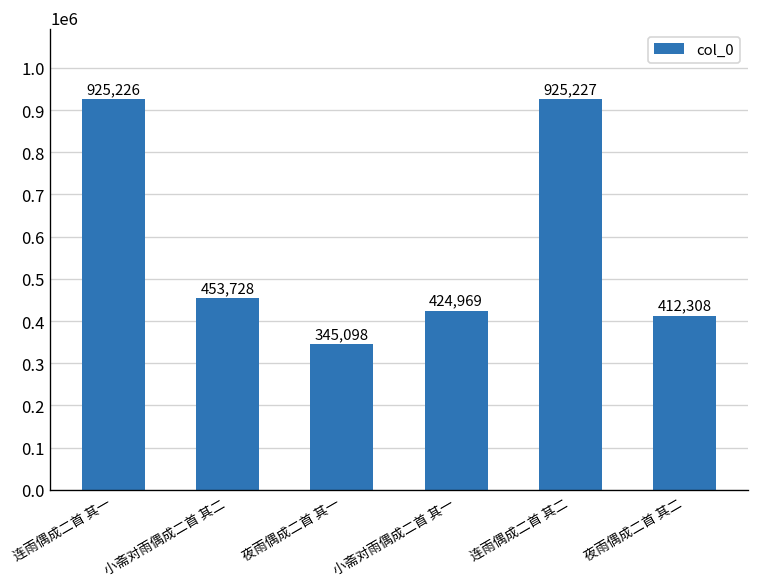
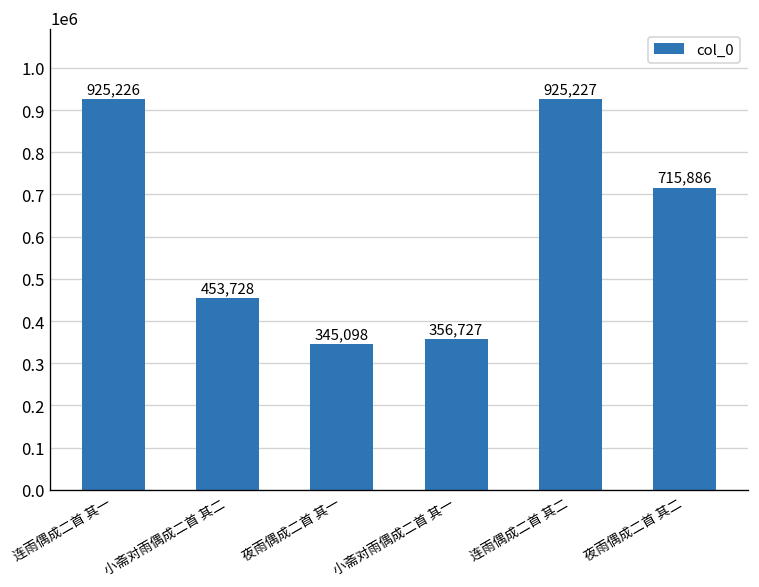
小斋对雨偶成二首 其一: 424,969 -> 356,727
夜雨偶成二首 其二: 412,308 -> 715,886
